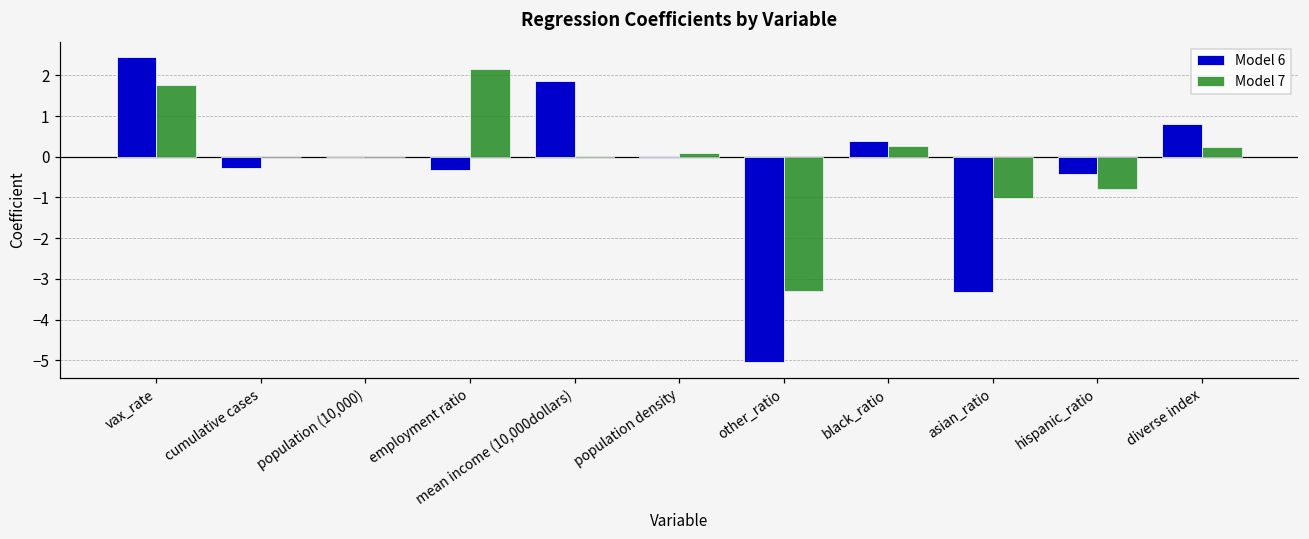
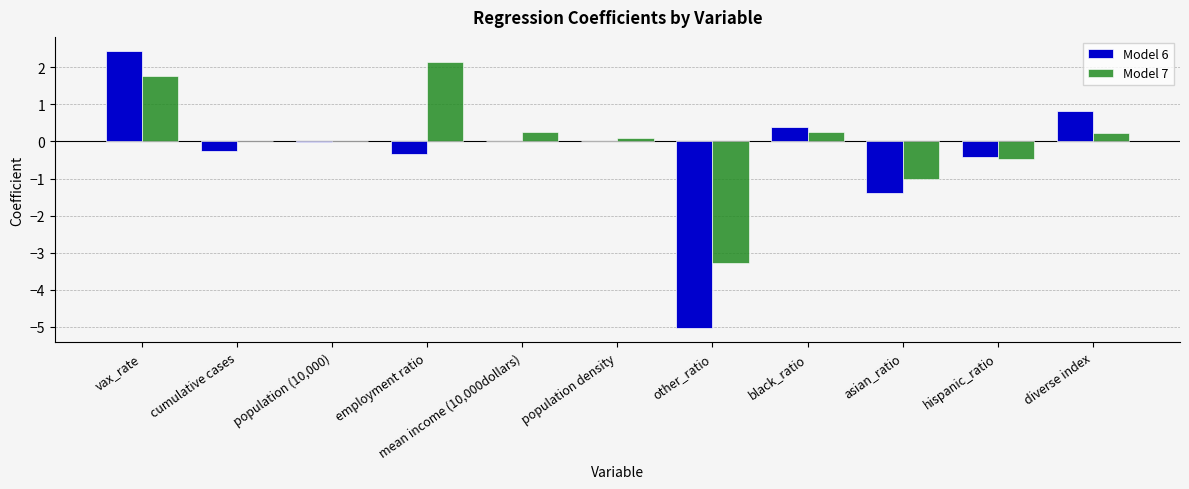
Model 6, mean income (10,000dollars): 1.9 -> 0.0
Model 7, mean income (10,000dollars): 0.0 -> 0.2
Model 6, asian_ratio: -3.3 -> -1.4
Model 7, hispanic_ratio: -0.8 -> -0.5
